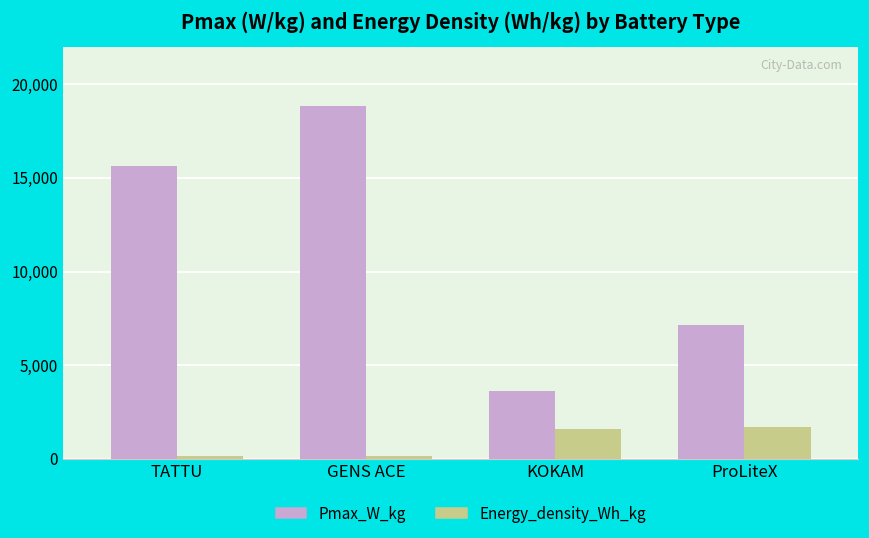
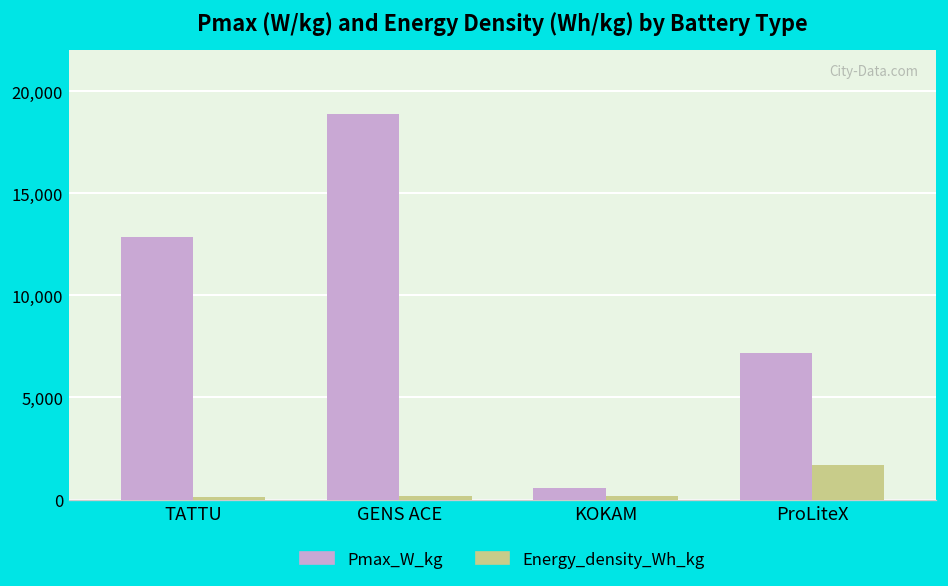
Pmax_W_kg, TATTU: 15,600 -> 12,800
Pmax_W_kg, KOKAM: 3,600 -> 500
Energy_density_Wh_kg, KOKAM: 1,600 -> 200
